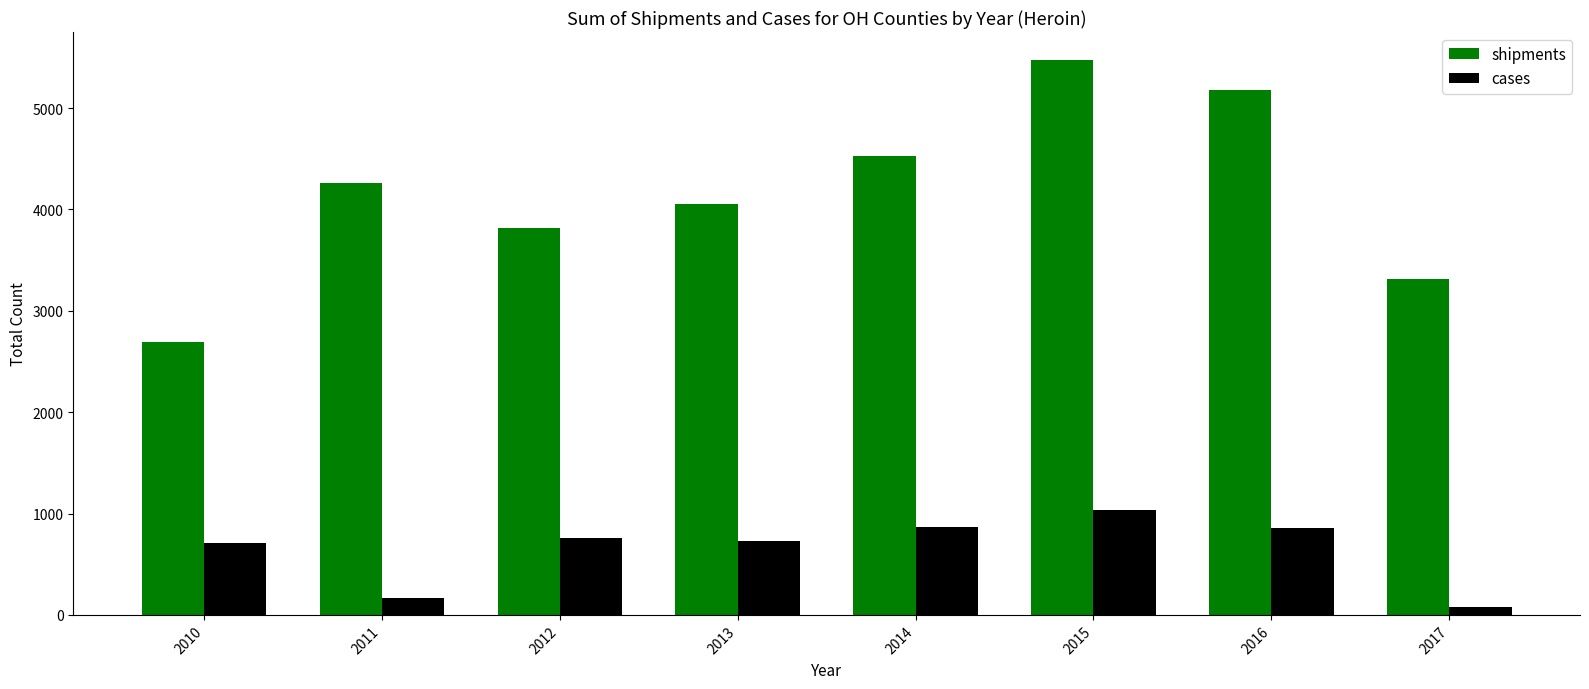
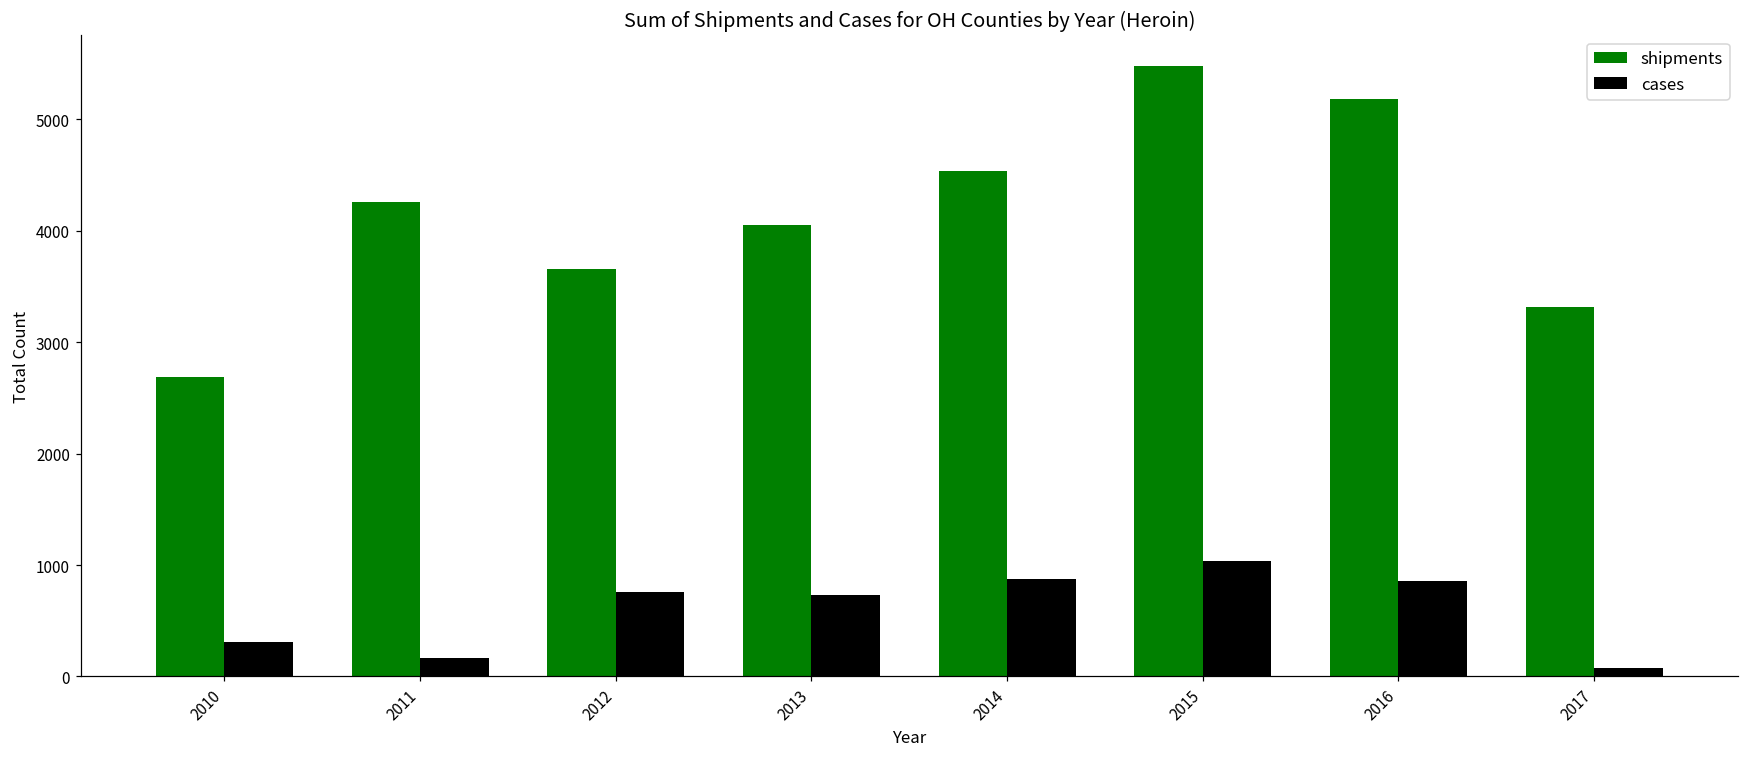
cases, 2010: 710 -> 310
shipments, 2012: 3820 -> 3660
